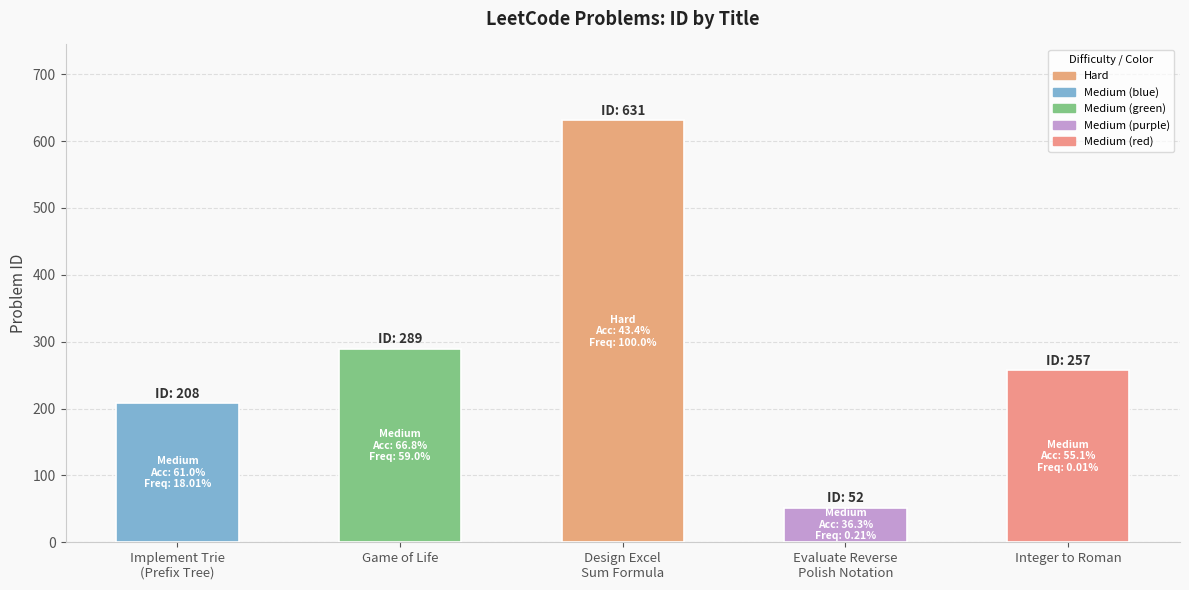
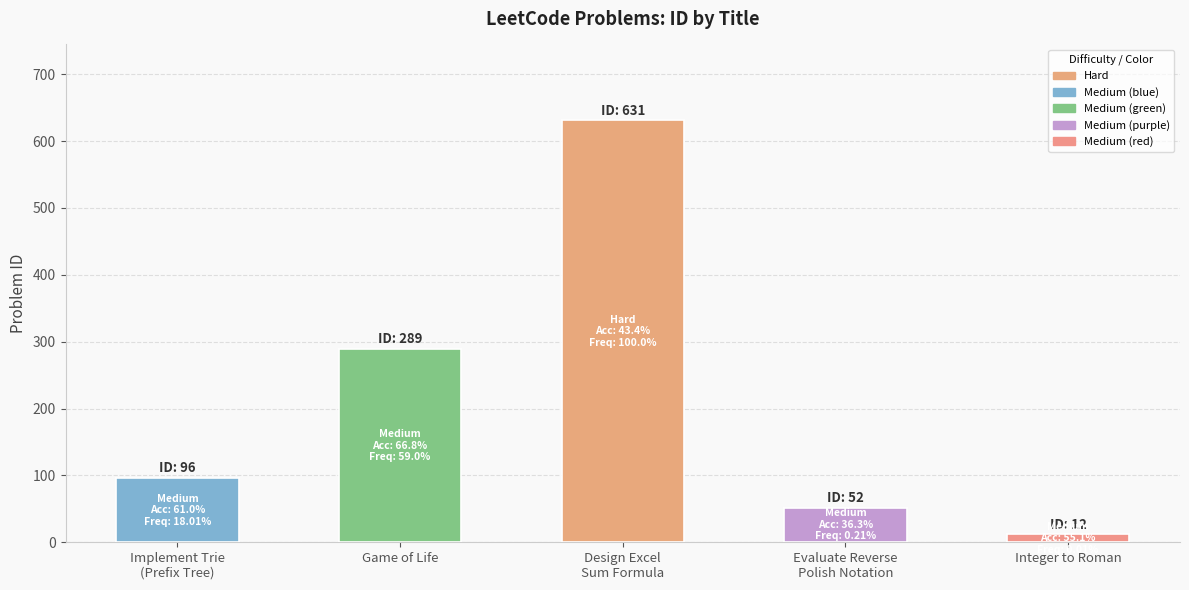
Implement Trie (Prefix Tree): 208 -> 96
Integer to Roman: 257 -> 12
